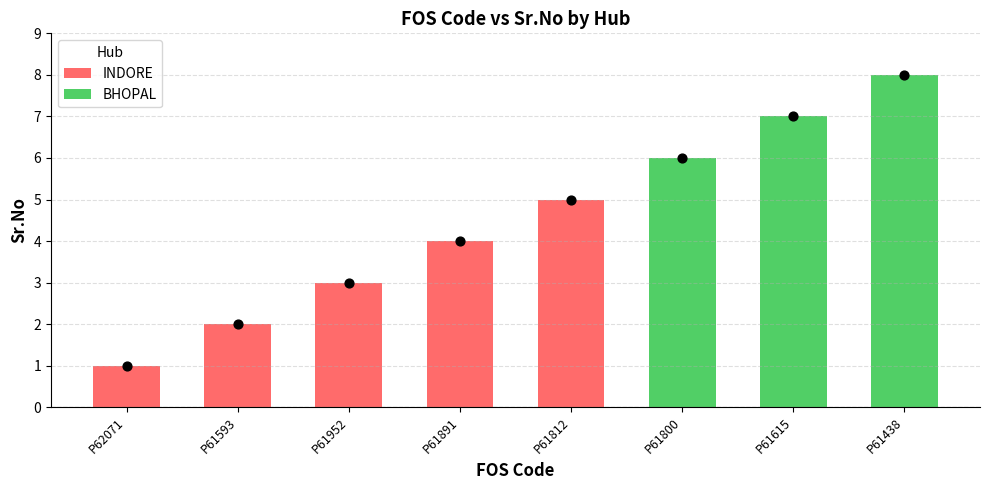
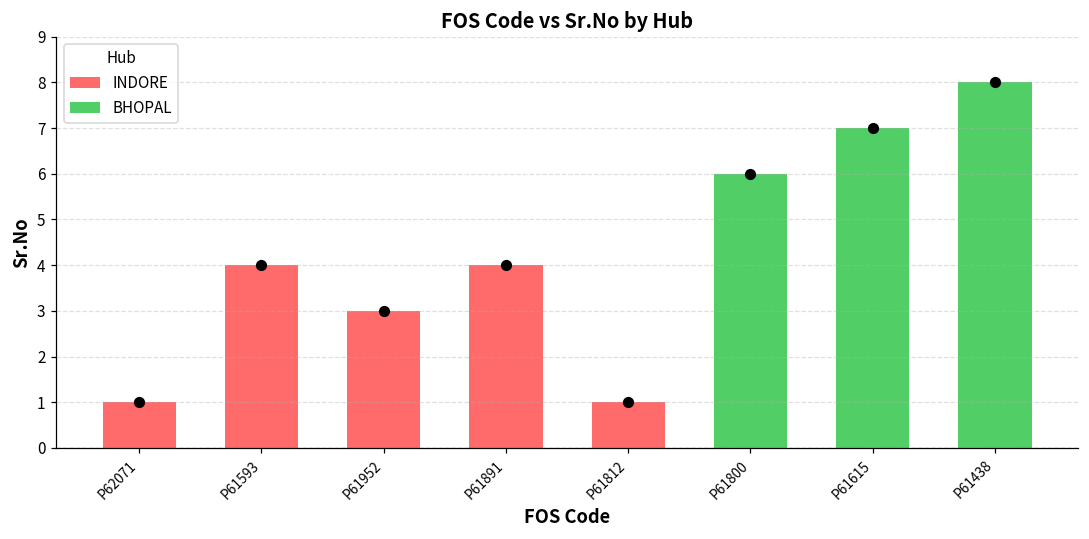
INDORE, P61593: 2 -> 4
INDORE, P61812: 5 -> 1
